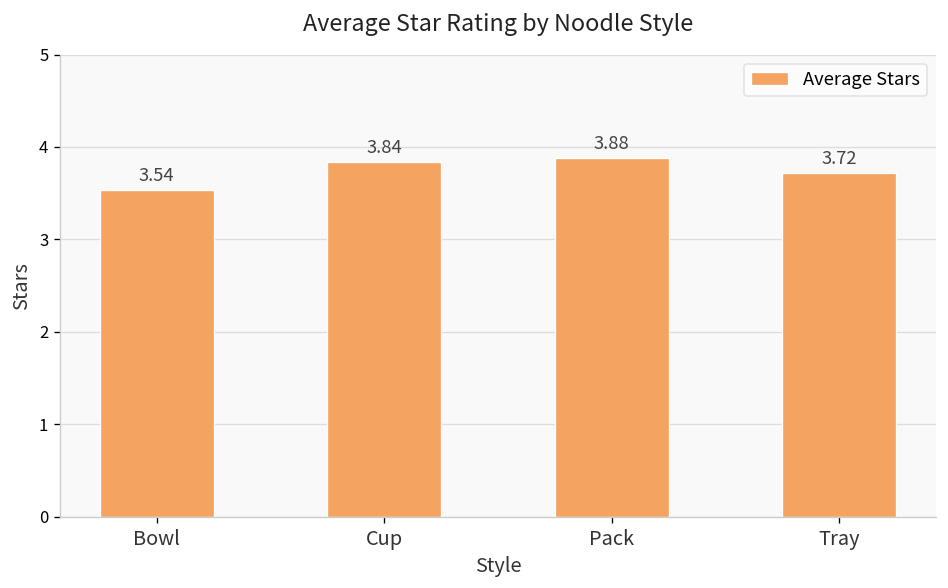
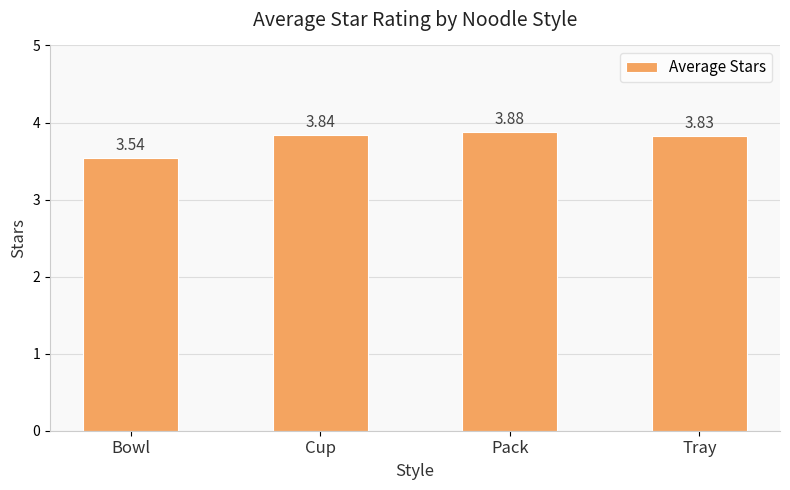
Tray: 3.72 -> 3.83
